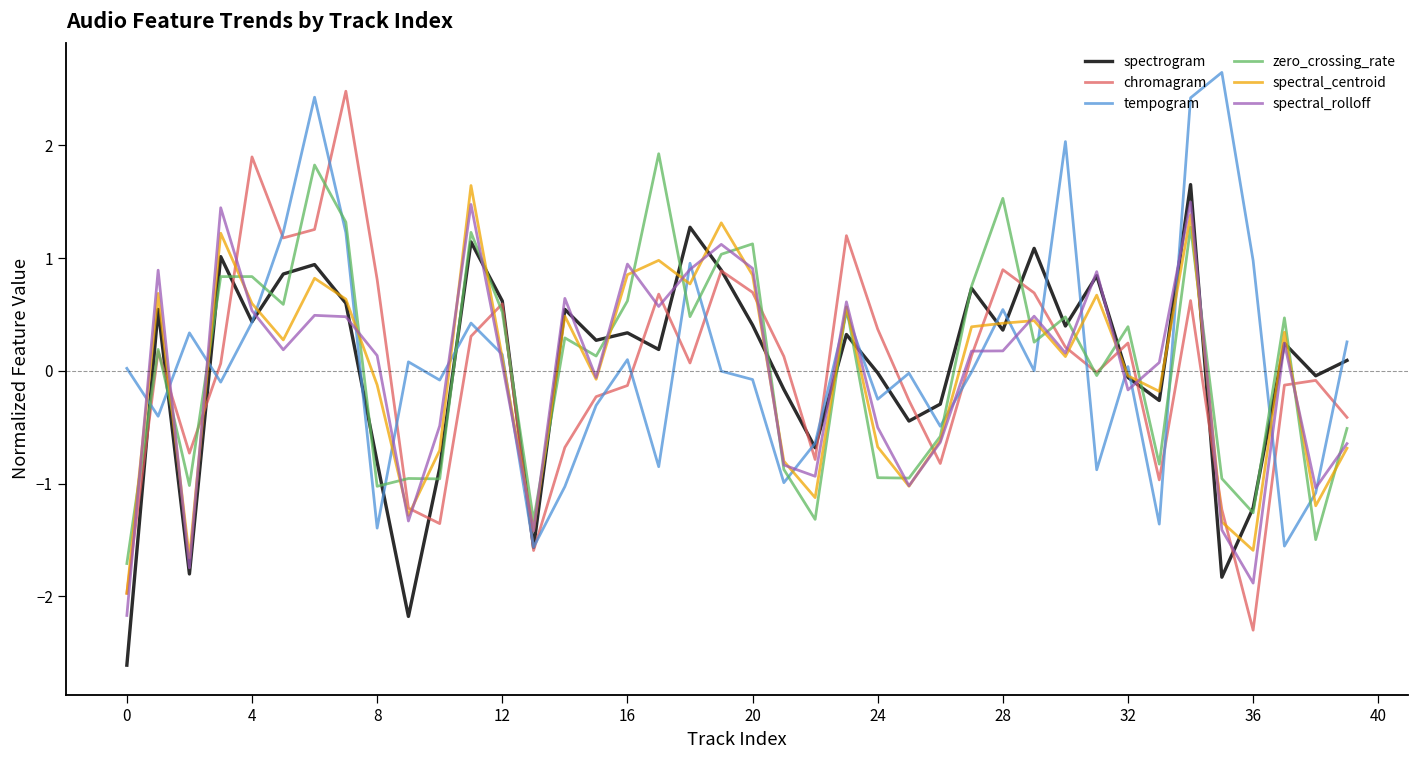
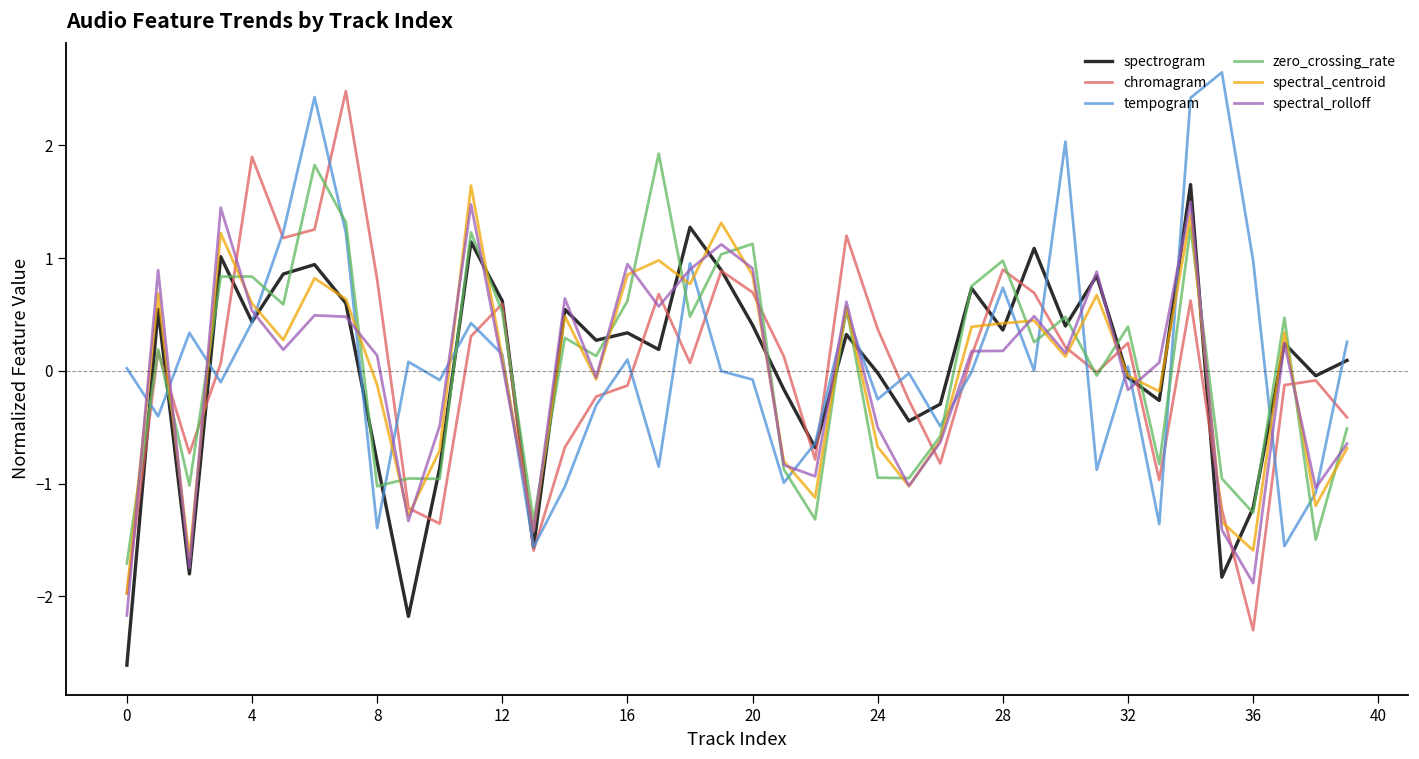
tempogram, 28: 0.54 -> 0.74
zero_crossing_rate, 28: 1.53 -> 0.98
